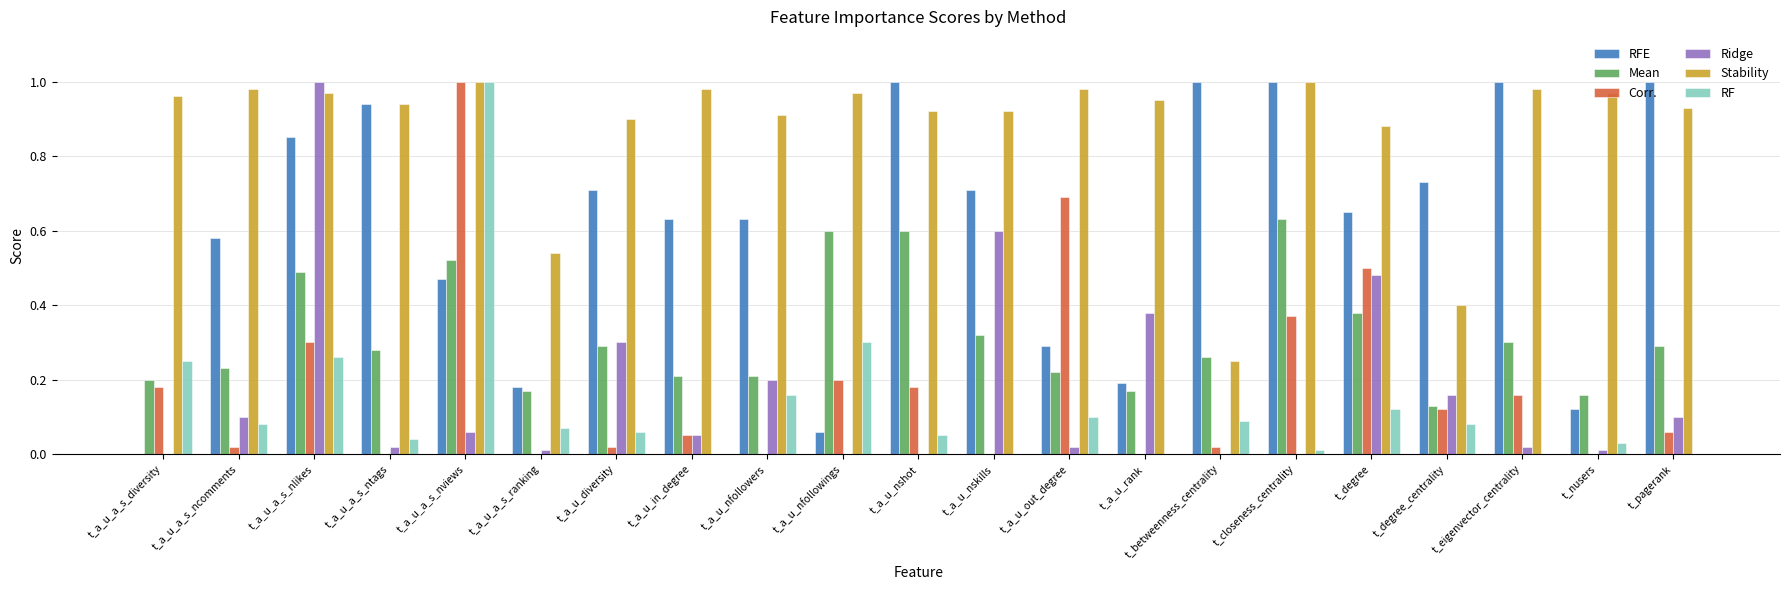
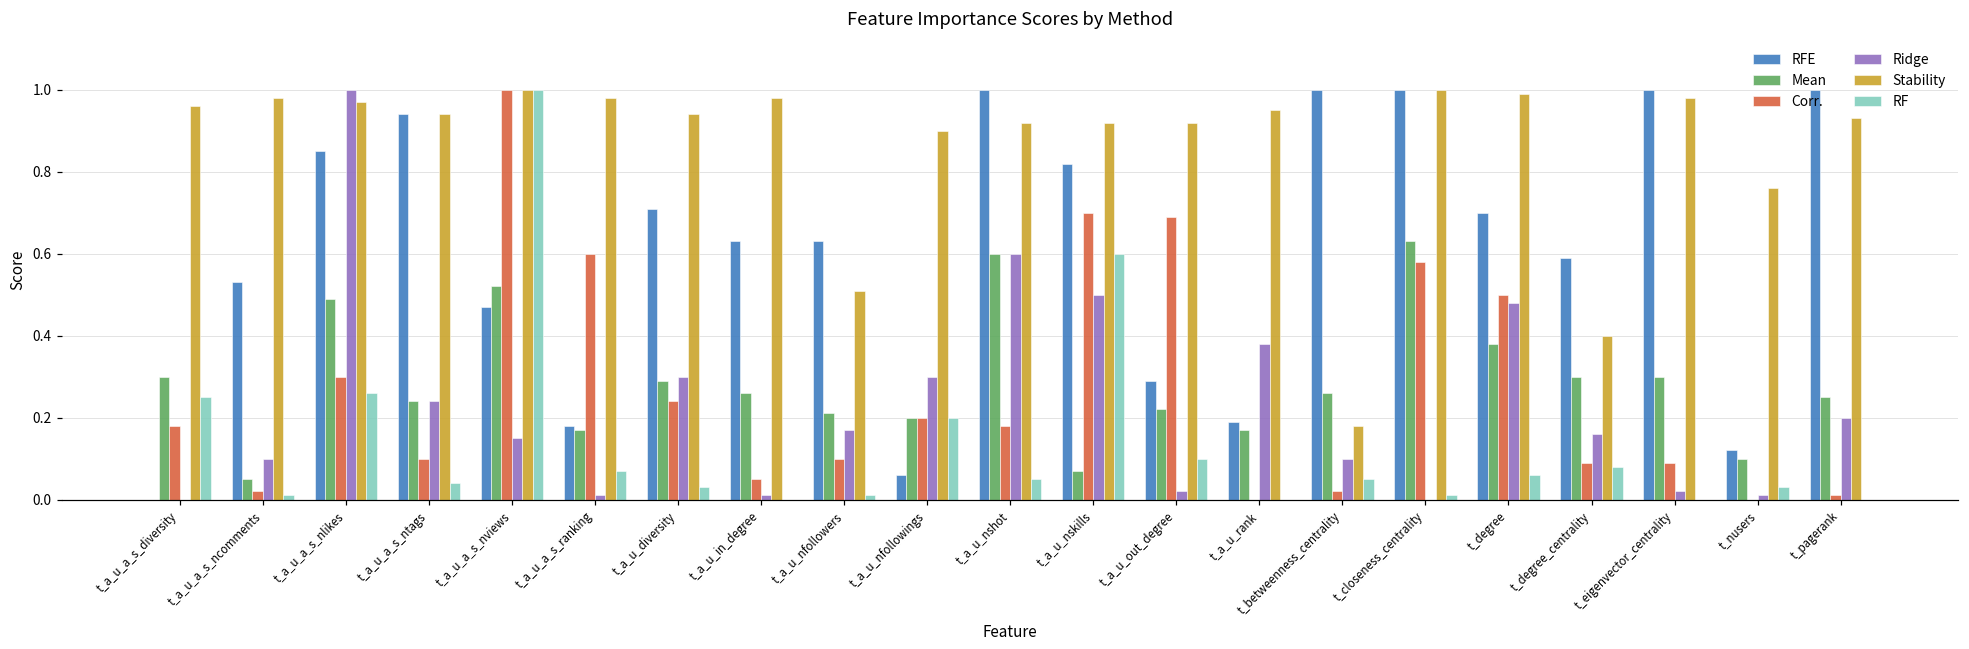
Mean, t_a_u_a_s_diversity: 0.2 -> 0.3
RFE, t_a_u_a_s_ncomments: 0.58 -> 0.53
Mean, t_a_u_a_s_ncomments: 0.23 -> 0.05
RF, t_a_u_a_s_ncomments: 0.08 -> 0.01
Mean, t_a_u_a_s_ntags: 0.28 -> 0.24
Corr., t_a_u_a_s_ntags: 0.0 -> 0.1
Ridge, t_a_u_a_s_ntags: 0.02 -> 0.24
Ridge, t_a_u_a_s_nviews: 0.06 -> 0.15
Corr., t_a_u_a_s_ranking: 0.0 -> 0.6
Stability, t_a_u_a_s_ranking: 0.54 -> 0.98
Corr., t_a_u_diversity: 0.02 -> 0.24
Stability, t_a_u_diversity: 0.90 -> 0.94
RF, t_a_u_diversity: 0.06 -> 0.03
Mean, t_a_u_in_degree: 0.21 -> 0.26
Ridge, t_a_u_in_degree: 0.05 -> 0.01
Corr., t_a_u_nfollowers: 0.0 -> 0.1
Ridge, t_a_u_nfollowers: 0.20 -> 0.17
Stability, t_a_u_nfollowers: 0.91 -> 0.51
RF, t_a_u_nfollowers: 0.16 -> 0.01
Mean, t_a_u_nfollowings: 0.6 -> 0.2
Ridge, t_a_u_nfollowings: 0.0 -> 0.3
Stability, t_a_u_nfollowings: 0.97 -> 0.90
RF, t_a_u_nfollowings: 0.3 -> 0.2
Ridge, t_a_u_nshot: 0.0 -> 0.6
RFE, t_a_u_nskills: 0.71 -> 0.82
Mean, t_a_u_nskills: 0.32 -> 0.07
Corr., t_a_u_nskills: 0.0 -> 0.7
Ridge, t_a_u_nskills: 0.6 -> 0.5
RF, t_a_u_nskills: 0.0 -> 0.6
Stability, t_a_u_out_degree: 0.98 -> 0.92
Ridge, t_betweenness_centrality: 0.0 -> 0.1
Stability, t_betweenness_centrality: 0.25 -> 0.18
RF, t_betweenness_centrality: 0.09 -> 0.05
Corr., t_closeness_centrality: 0.37 -> 0.58
RFE, t_degree: 0.65 -> 0.70
Stability, t_degree: 0.88 -> 0.99
RF, t_degree: 0.12 -> 0.06
RFE, t_degree_centrality: 0.73 -> 0.59
Mean, t_degree_centrality: 0.13 -> 0.30
Corr., t_degree_centrality: 0.12 -> 0.09
Corr., t_eigenvector_centrality: 0.16 -> 0.09
Mean, t_nusers: 0.16 -> 0.10
Stability, t_nusers: 0.97 -> 0.76
Mean, t_pagerank: 0.29 -> 0.25
Corr., t_pagerank: 0.06 -> 0.01
Ridge, t_pagerank: 0.1 -> 0.2
